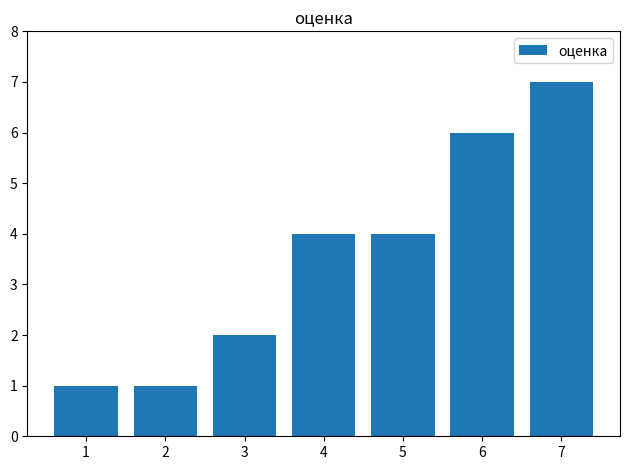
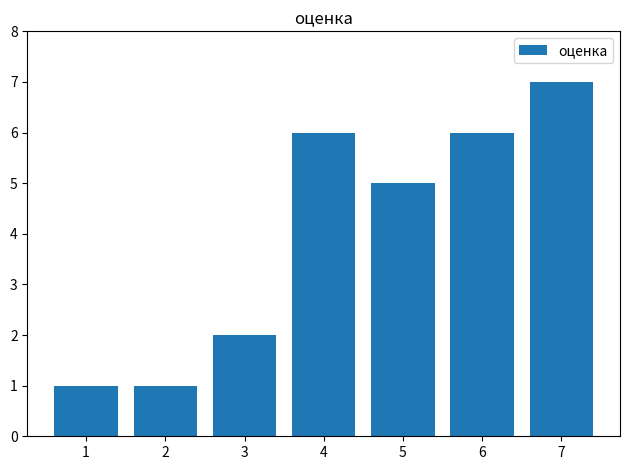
4: 4 -> 6
5: 4 -> 5
